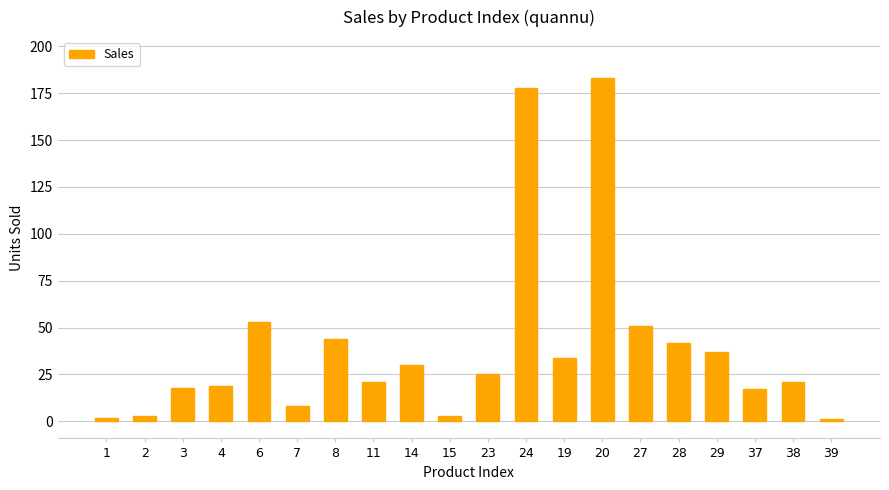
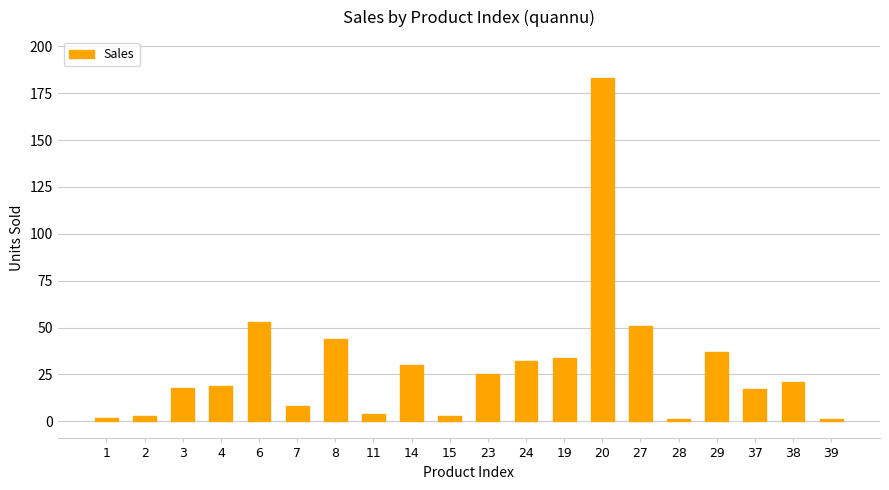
11: 21 -> 4
24: 178 -> 32
28: 42 -> 1
